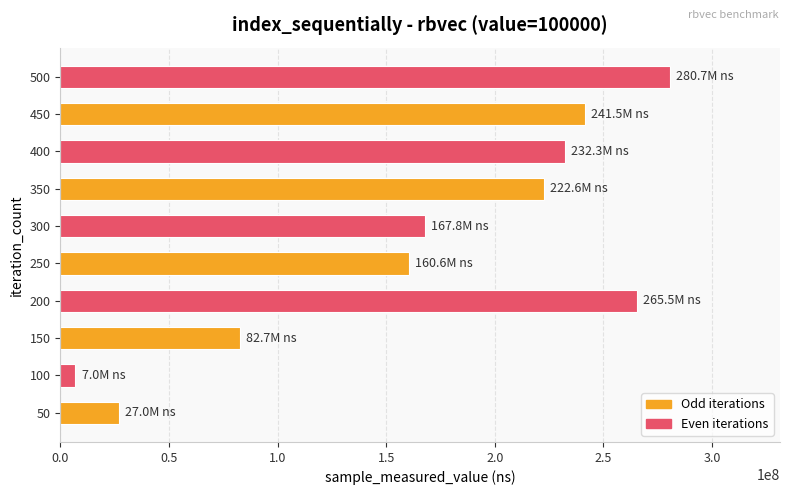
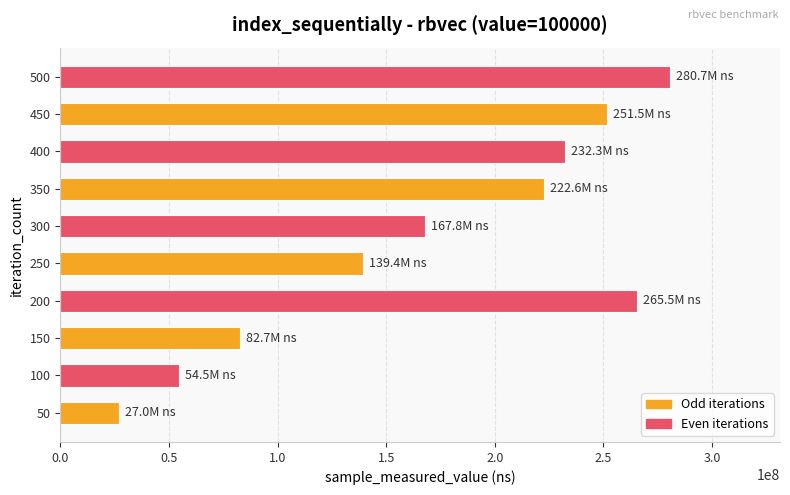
450: 241.5M -> 251.5M
250: 160.6M -> 139.4M
100: 7.0M -> 54.5M
